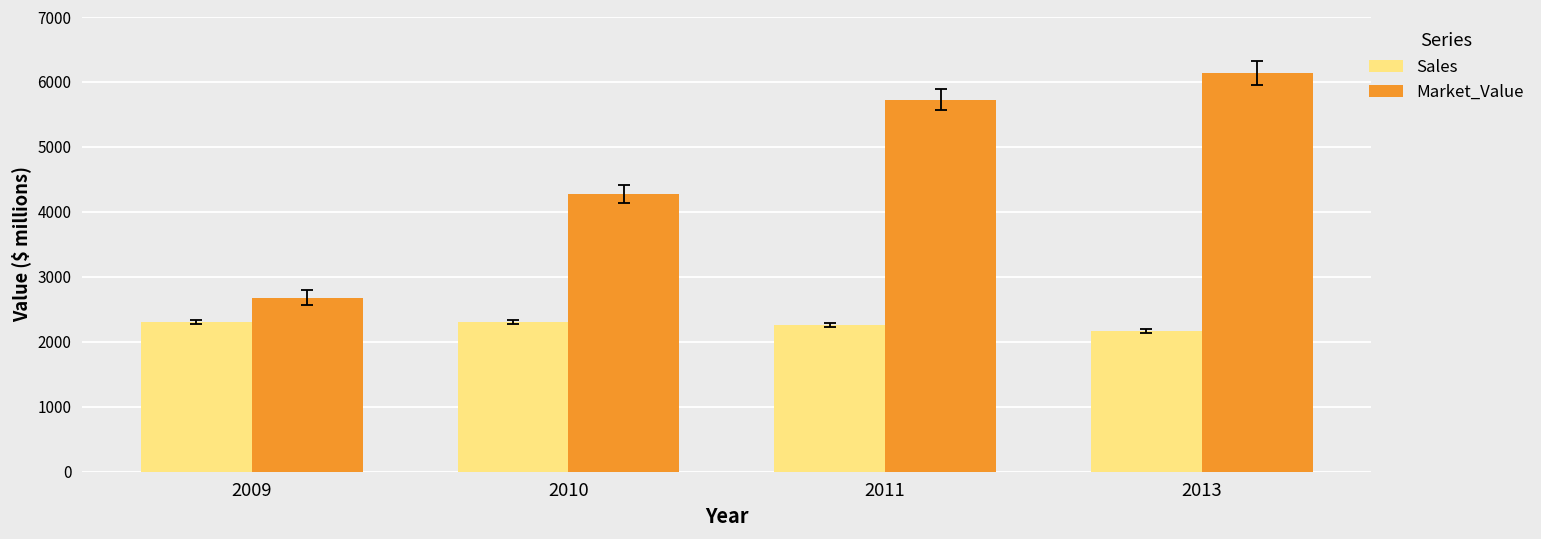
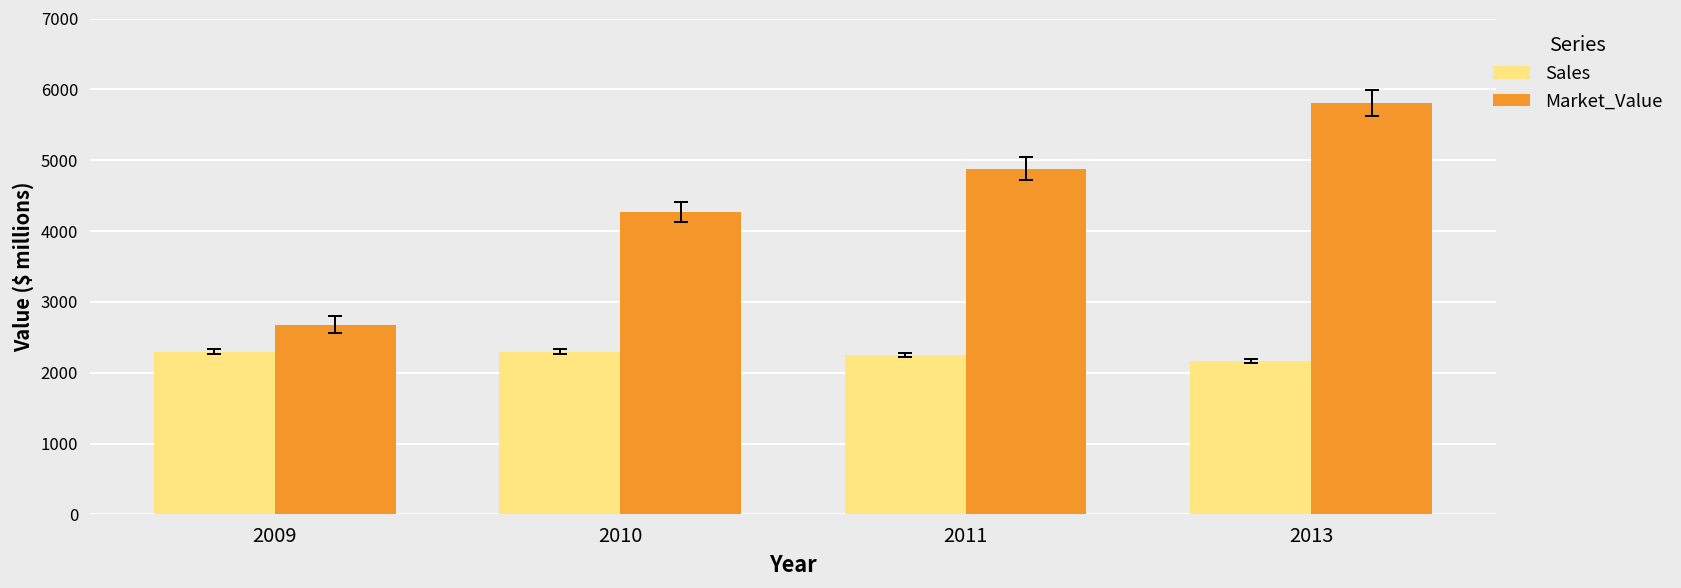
Market_Value, 2011: 5700 -> 4900
Market_Value, 2013: 6100 -> 5800
